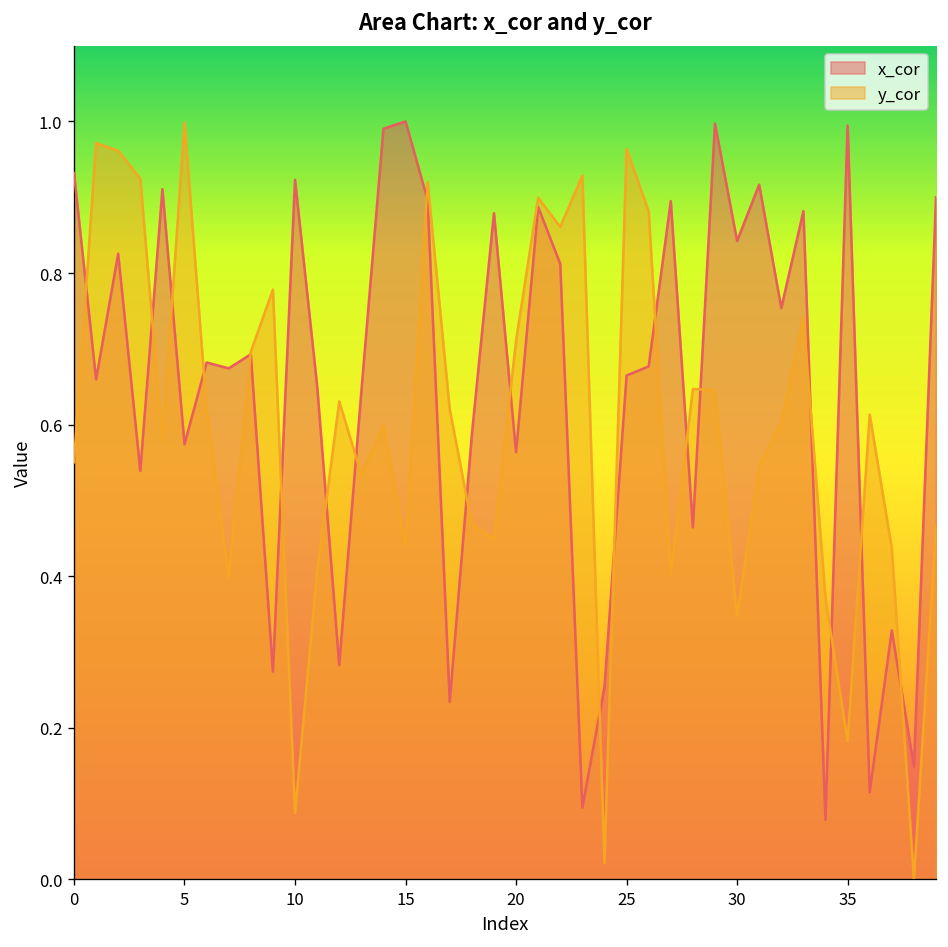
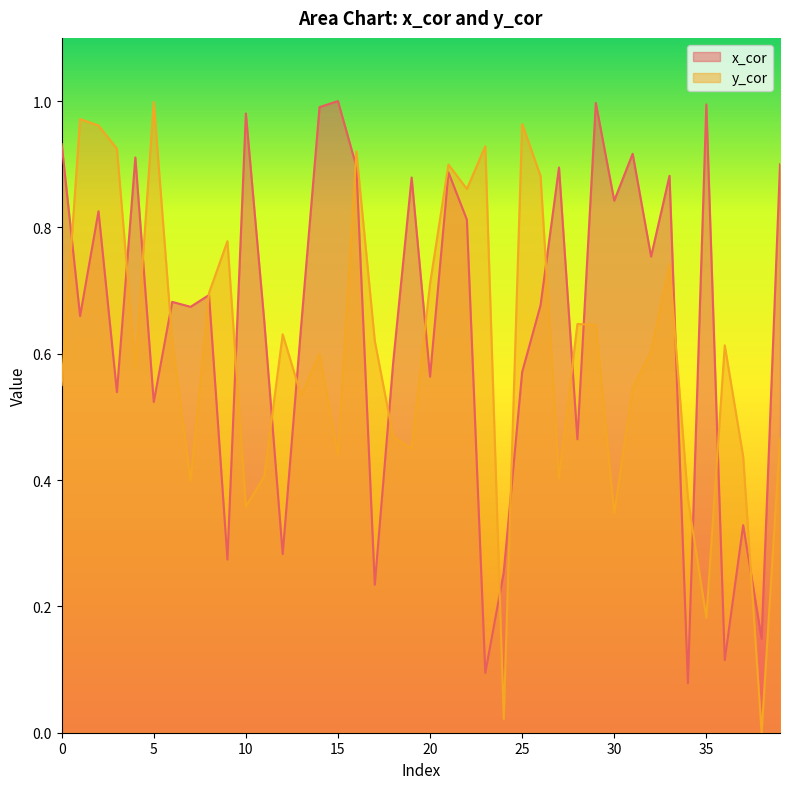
x_cor, 5: 0.57 -> 0.52
x_cor, 10: 0.92 -> 0.98
y_cor, 10: 0.09 -> 0.36
x_cor, 25: 0.66 -> 0.57
